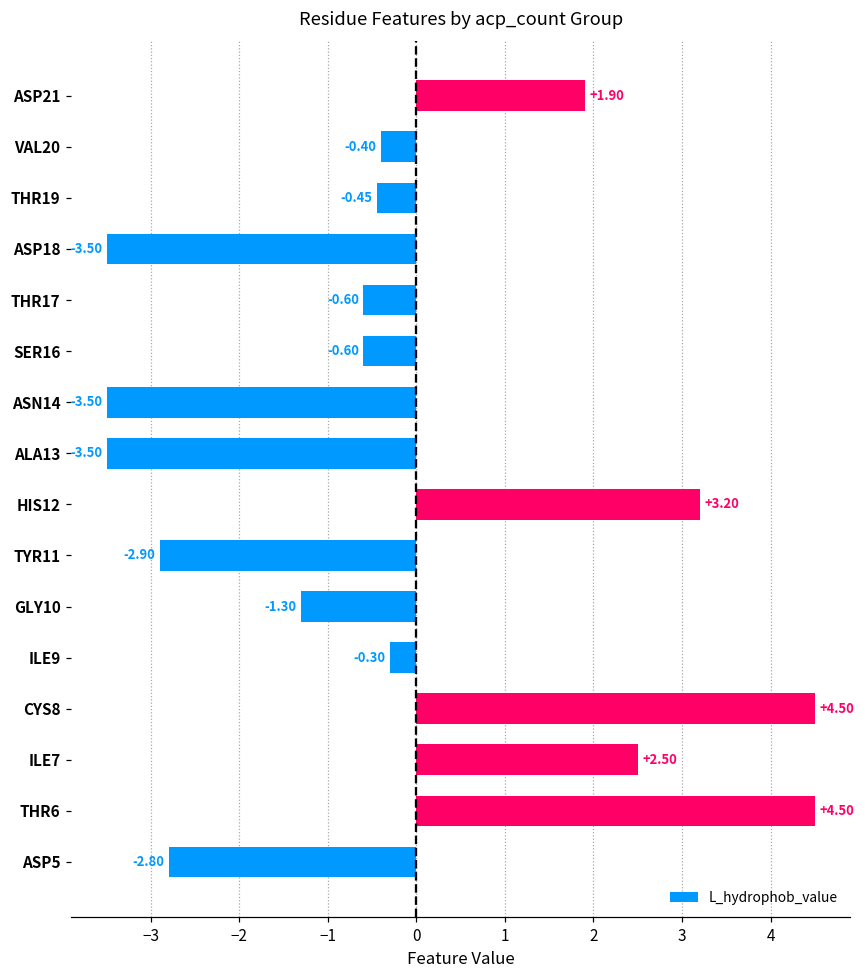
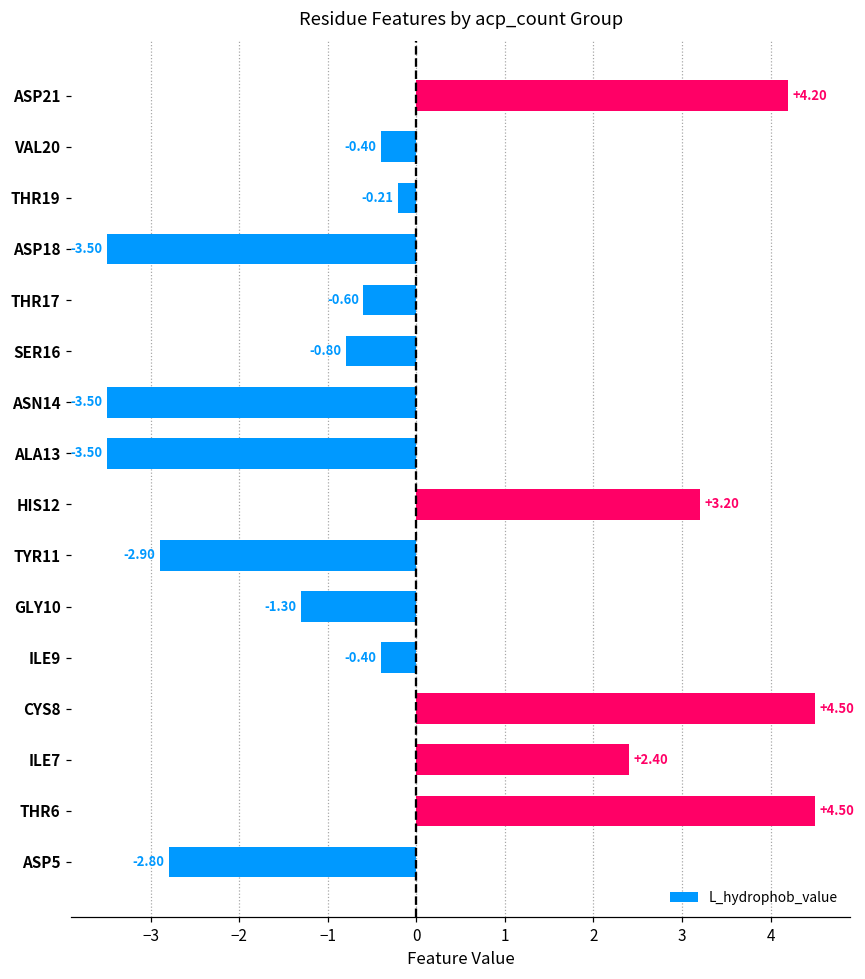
ASP21: +1.90 -> +4.20
THR19: -0.45 -> -0.21
SER16: -0.60 -> -0.80
ILE9: -0.30 -> -0.40
ILE7: +2.50 -> +2.40
